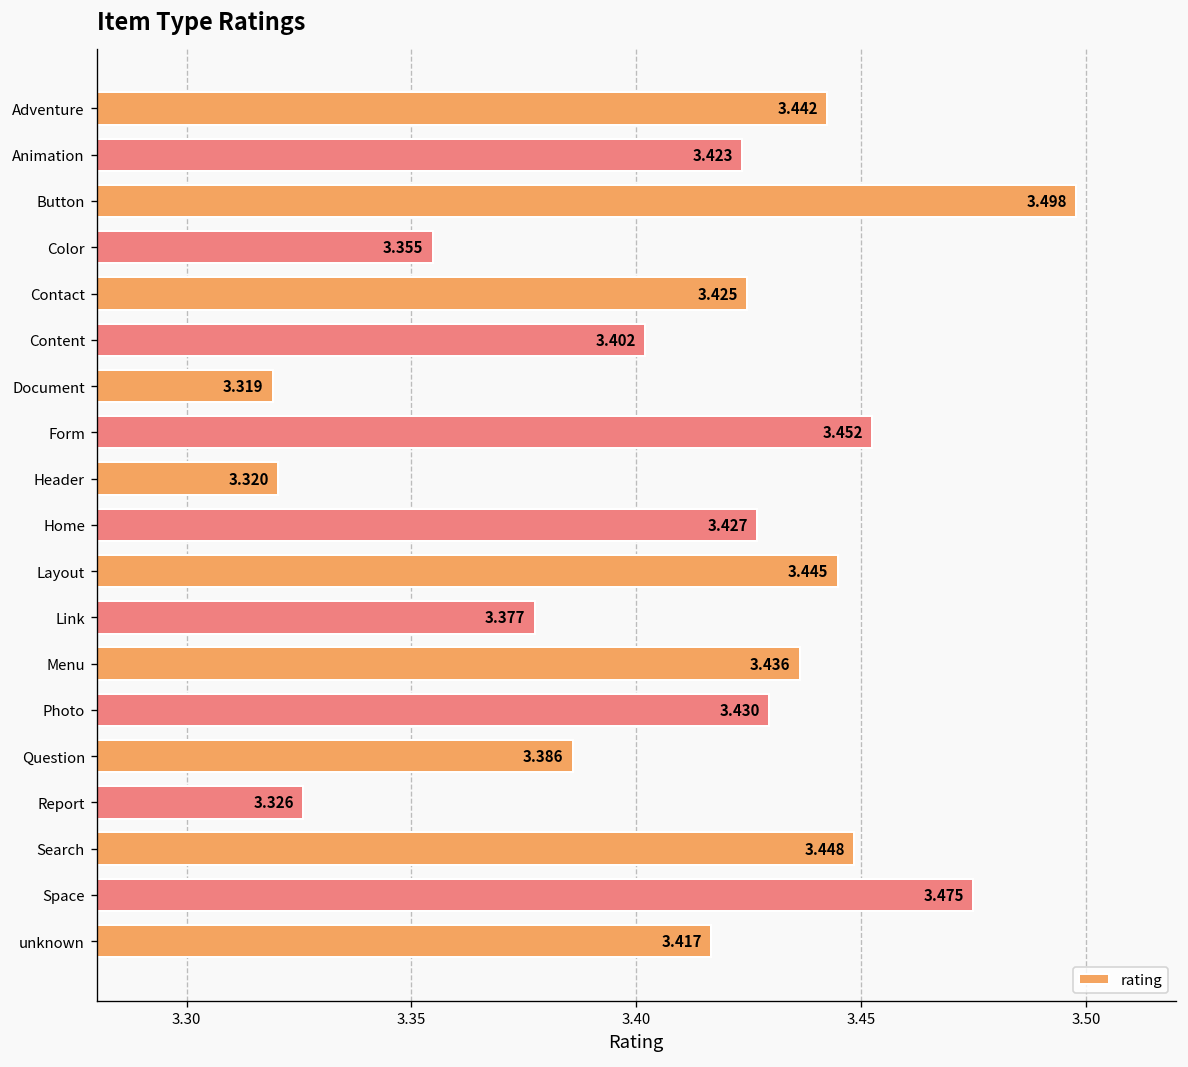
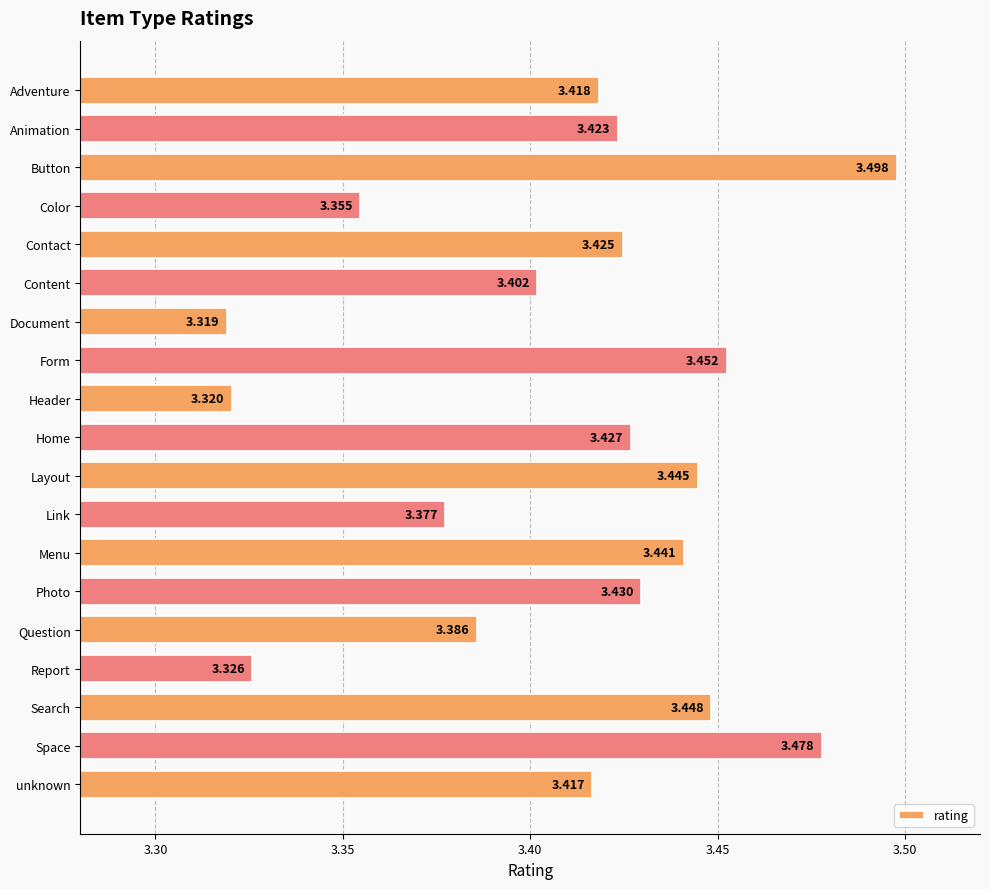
Adventure: 3.442 -> 3.418
Menu: 3.436 -> 3.441
Space: 3.475 -> 3.478
